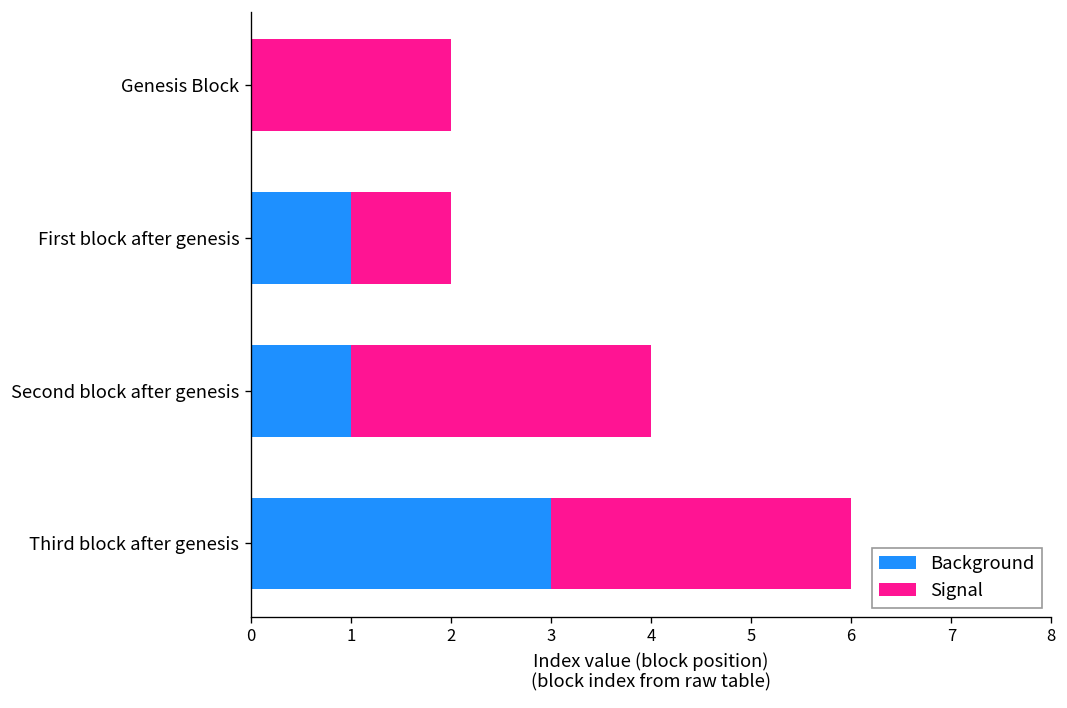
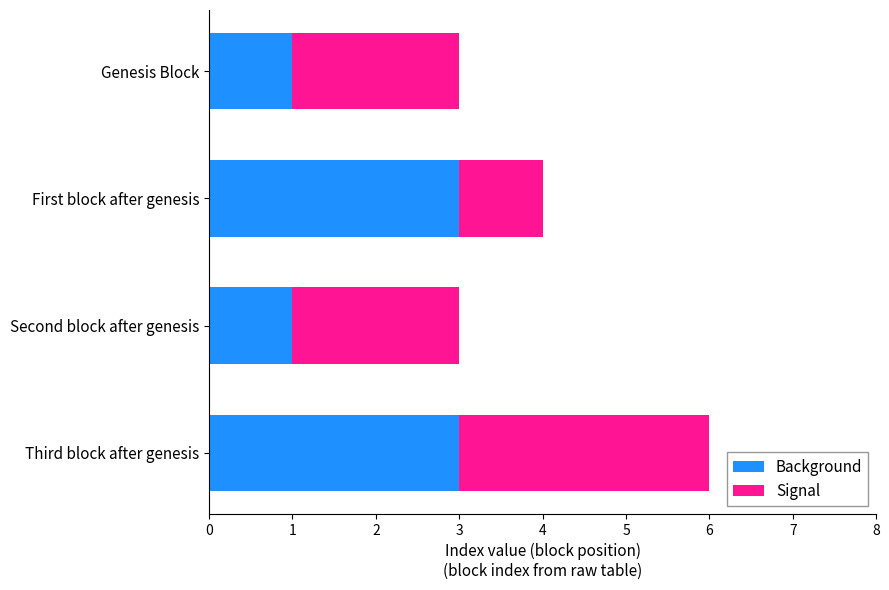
Background, Genesis Block: 0 -> 1
Background, First block after genesis: 1 -> 3
Signal, Second block after genesis: 3 -> 2
